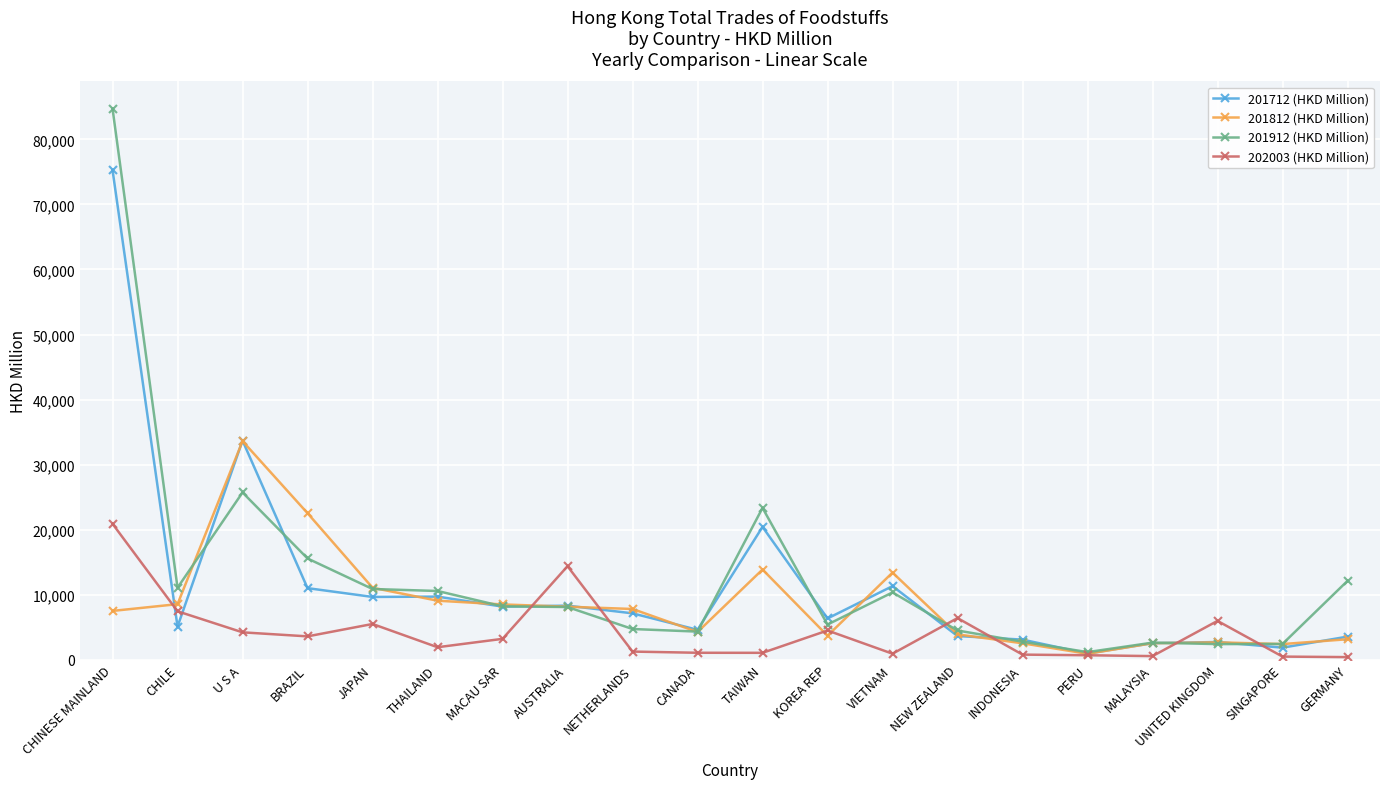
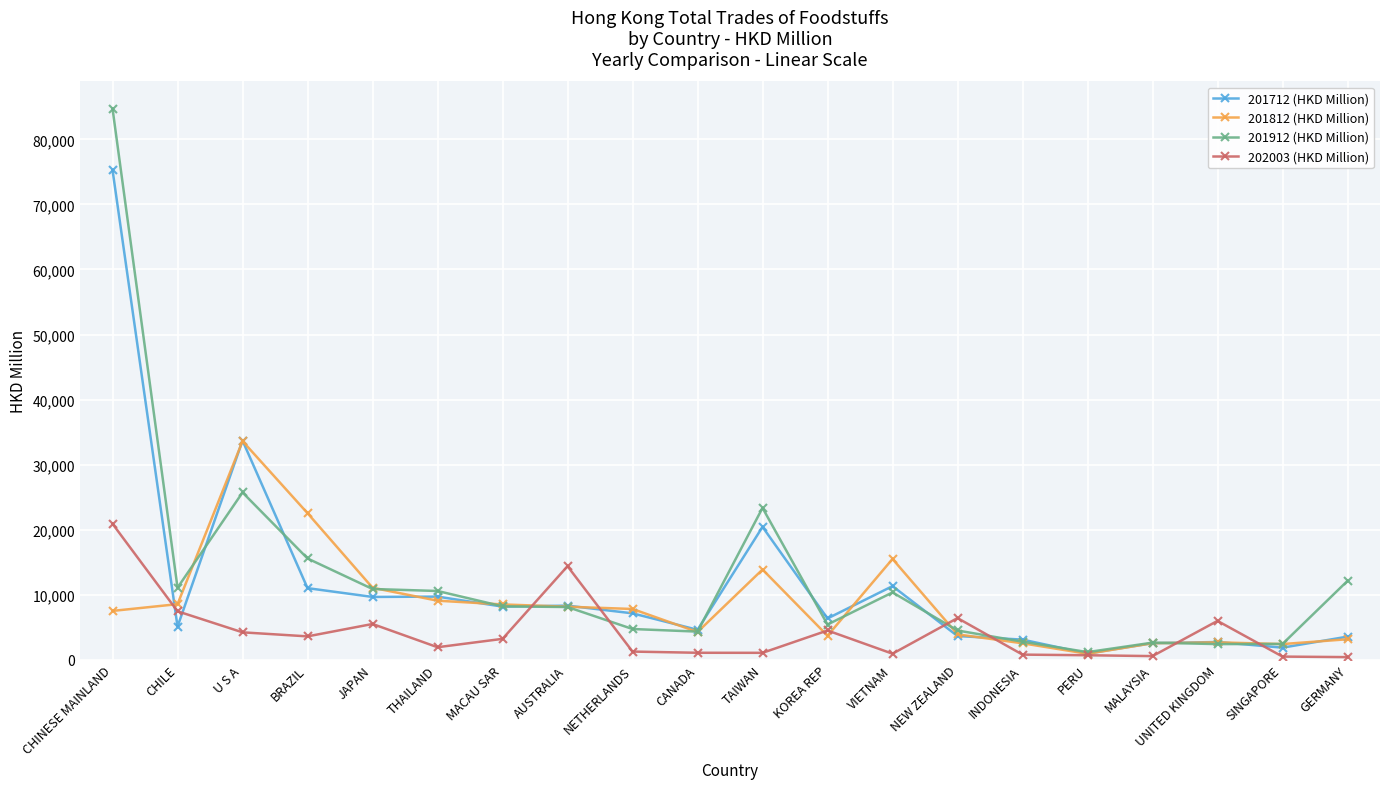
201812 (HKD Million), VIETNAM: 13,000 -> 15,000
